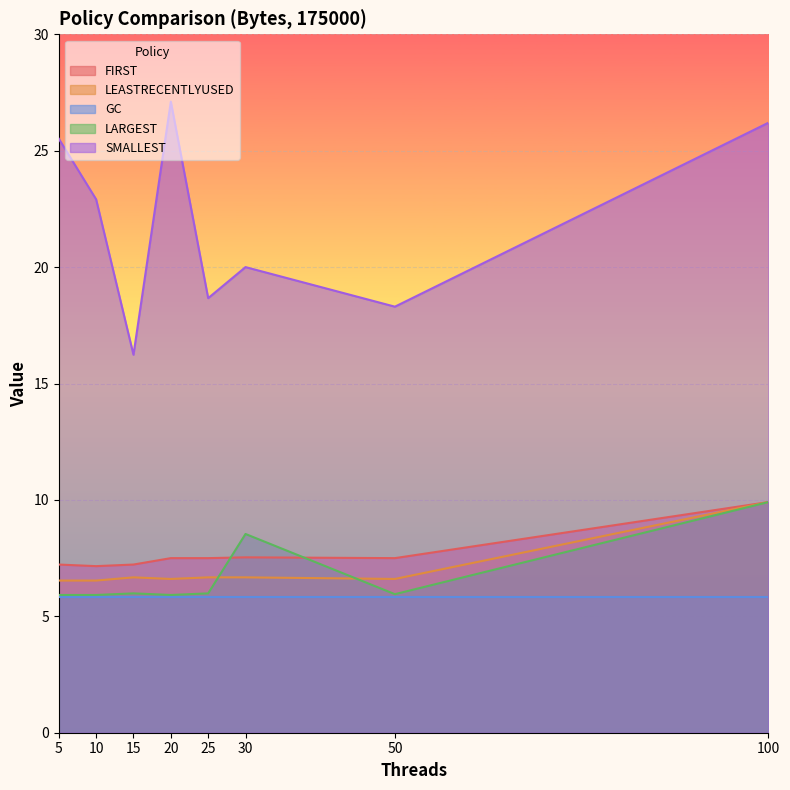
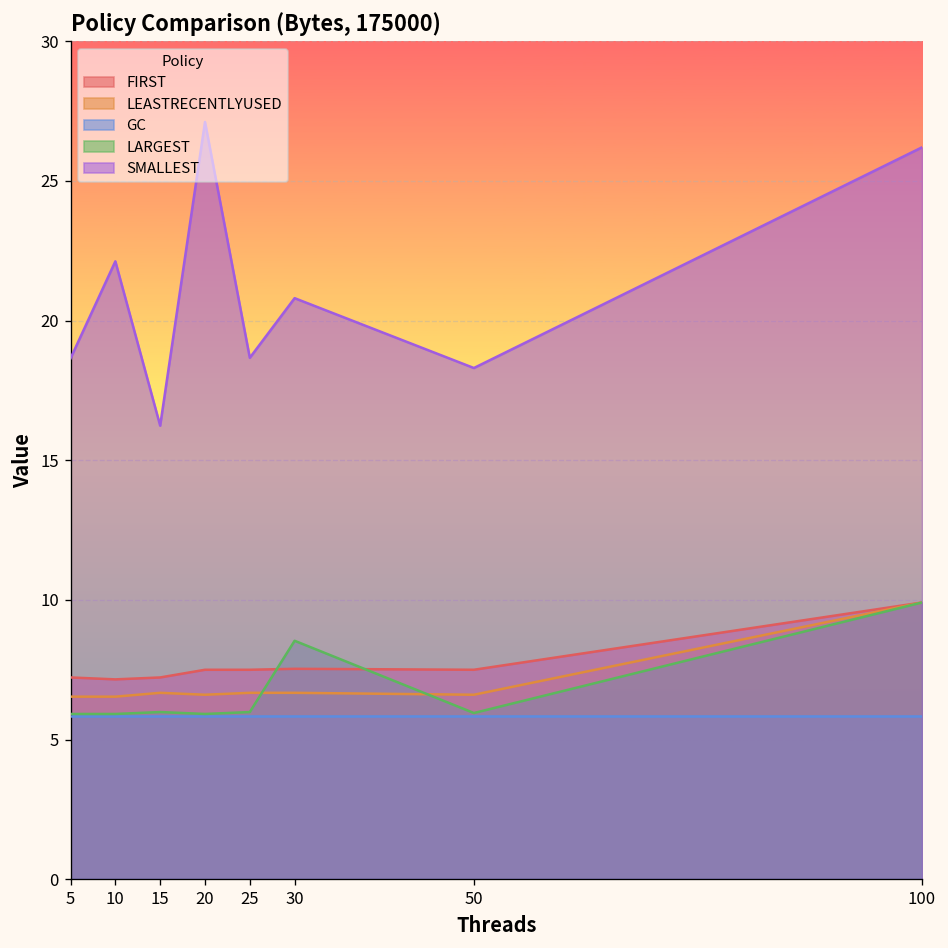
SMALLEST, 5: 25.5 -> 18.6
SMALLEST, 10: 22.9 -> 22.1
SMALLEST, 30: 20.0 -> 20.8
